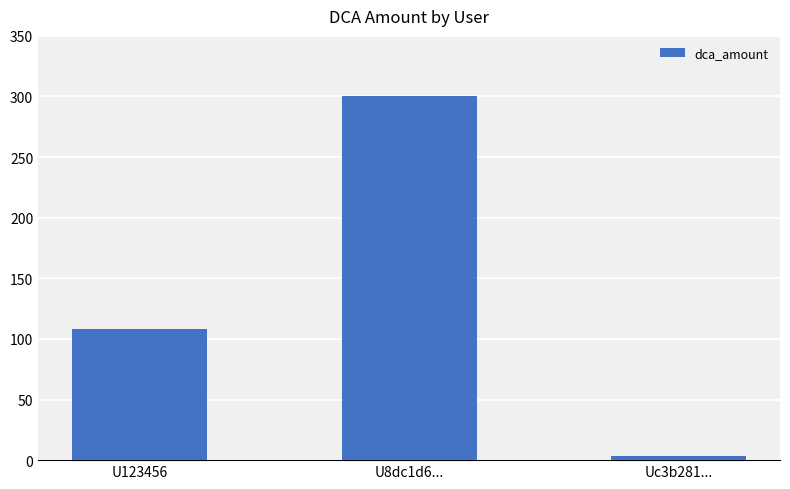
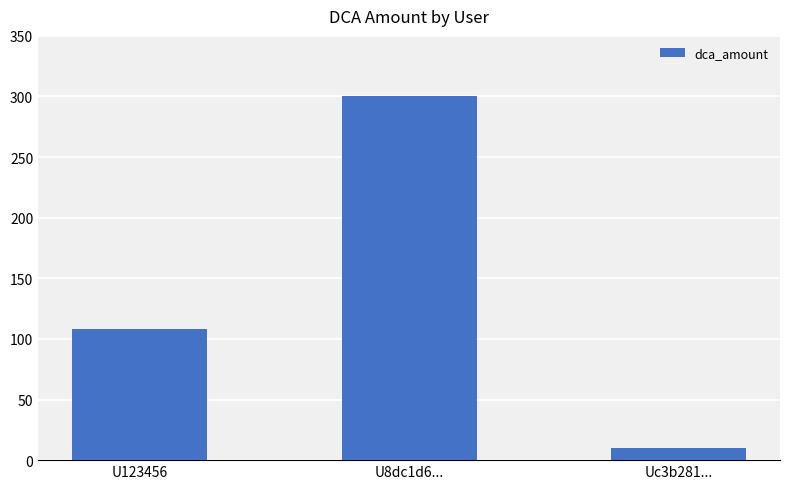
Uc3b281...: 3 -> 10
